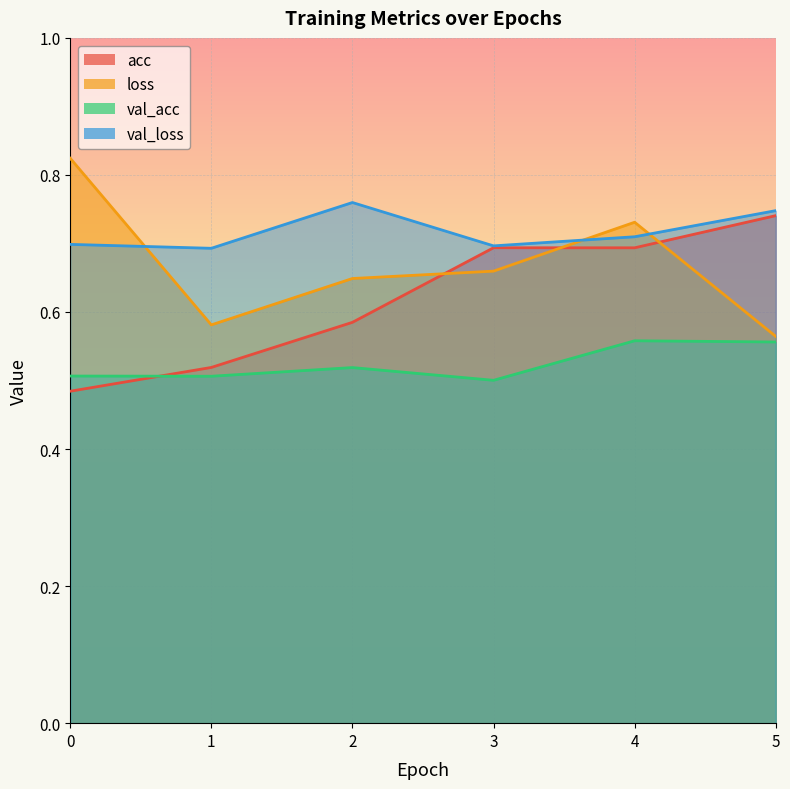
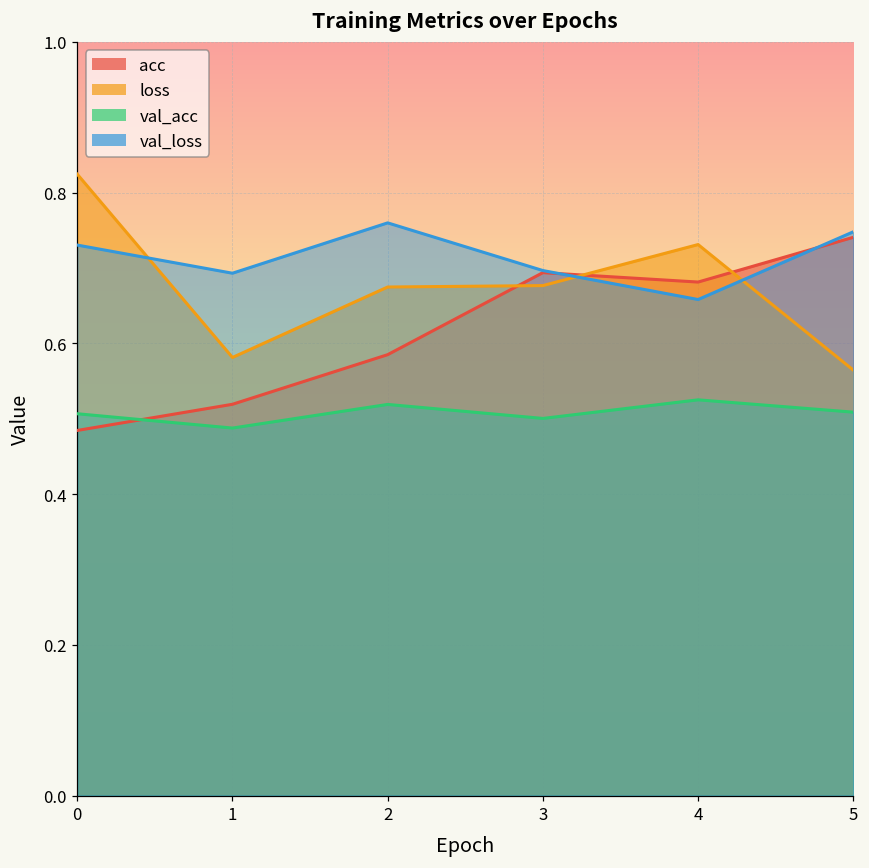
val_loss, 0: 0.70 -> 0.73
val_acc, 1: 0.51 -> 0.49
loss, 2: 0.65 -> 0.67
loss, 3: 0.66 -> 0.68
acc, 4: 0.69 -> 0.68
val_acc, 4: 0.56 -> 0.53
val_loss, 4: 0.71 -> 0.66
val_acc, 5: 0.56 -> 0.51
